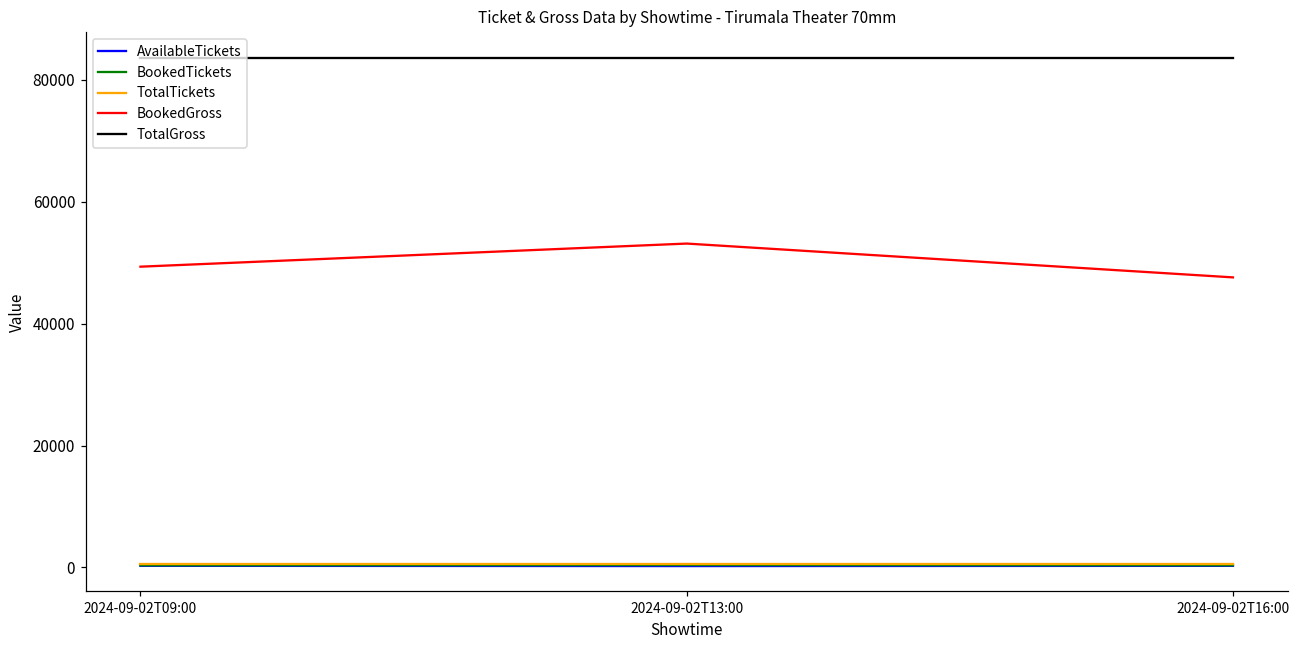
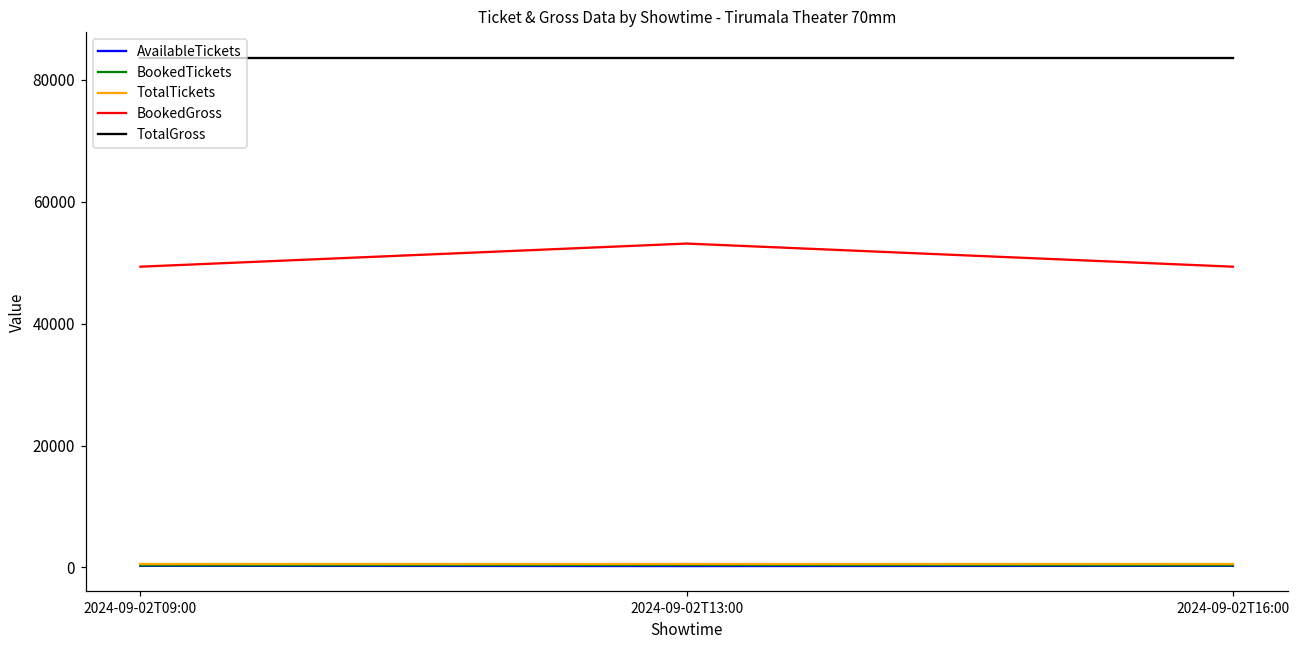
BookedGross, 2024-09-02T16:00: 48000 -> 49000
